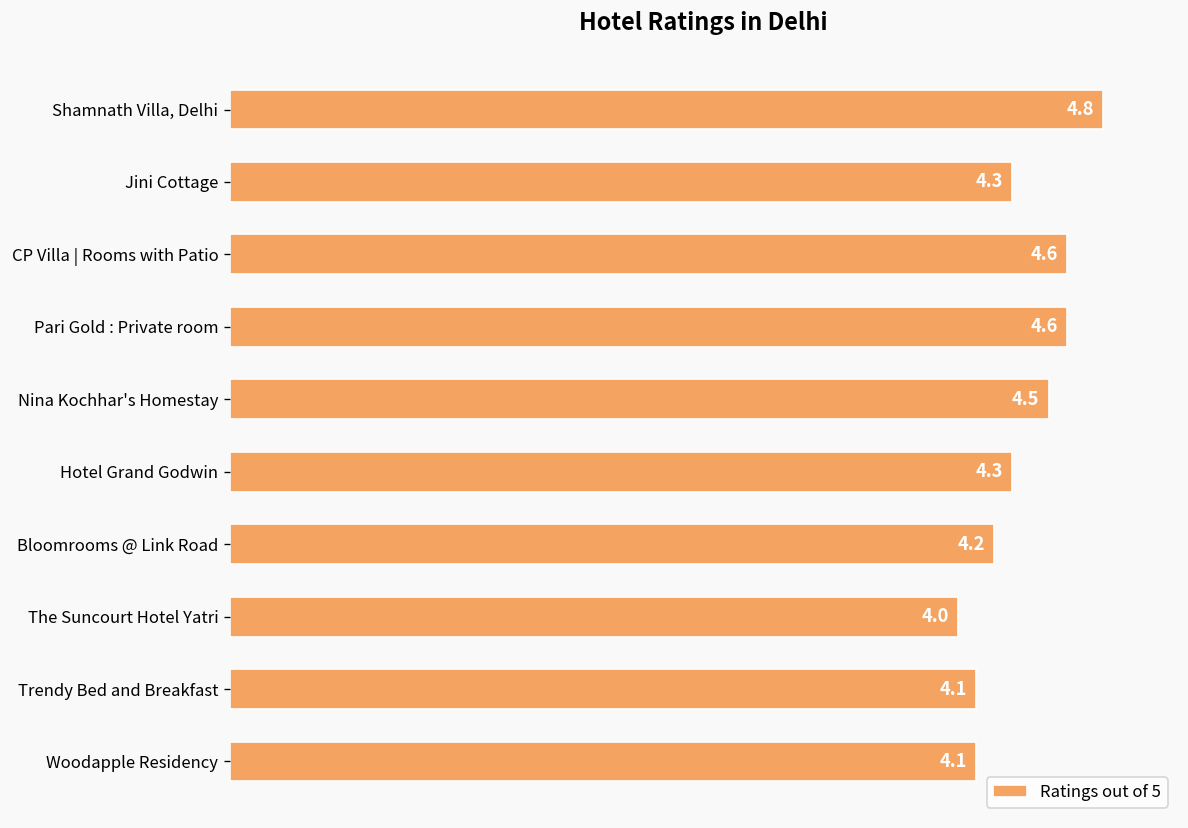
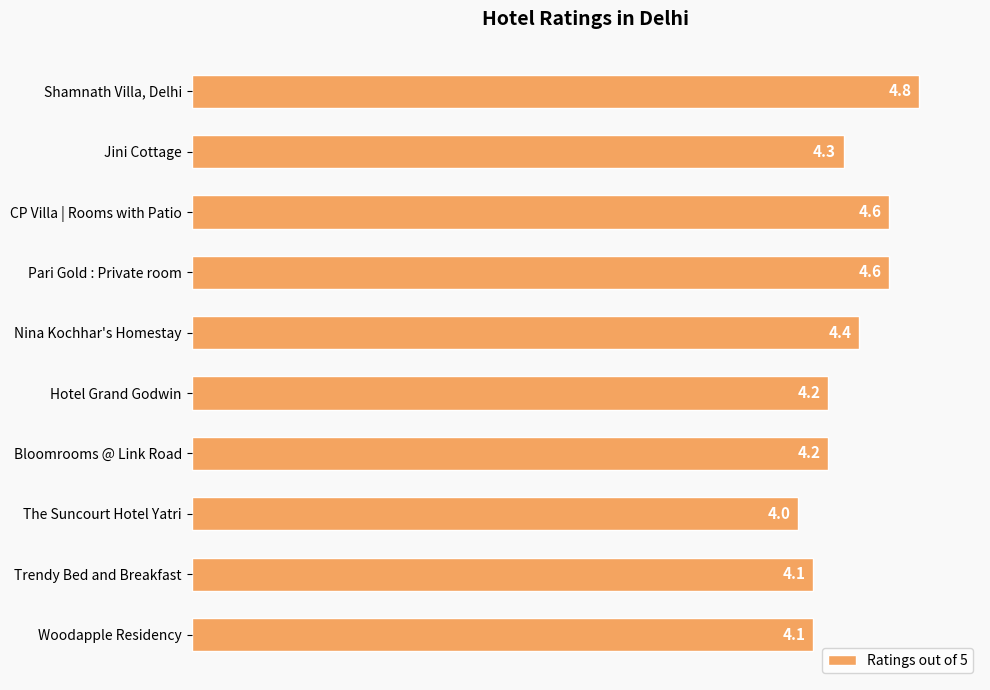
Nina Kochhar's Homestay: 4.5 -> 4.4
Hotel Grand Godwin: 4.3 -> 4.2
